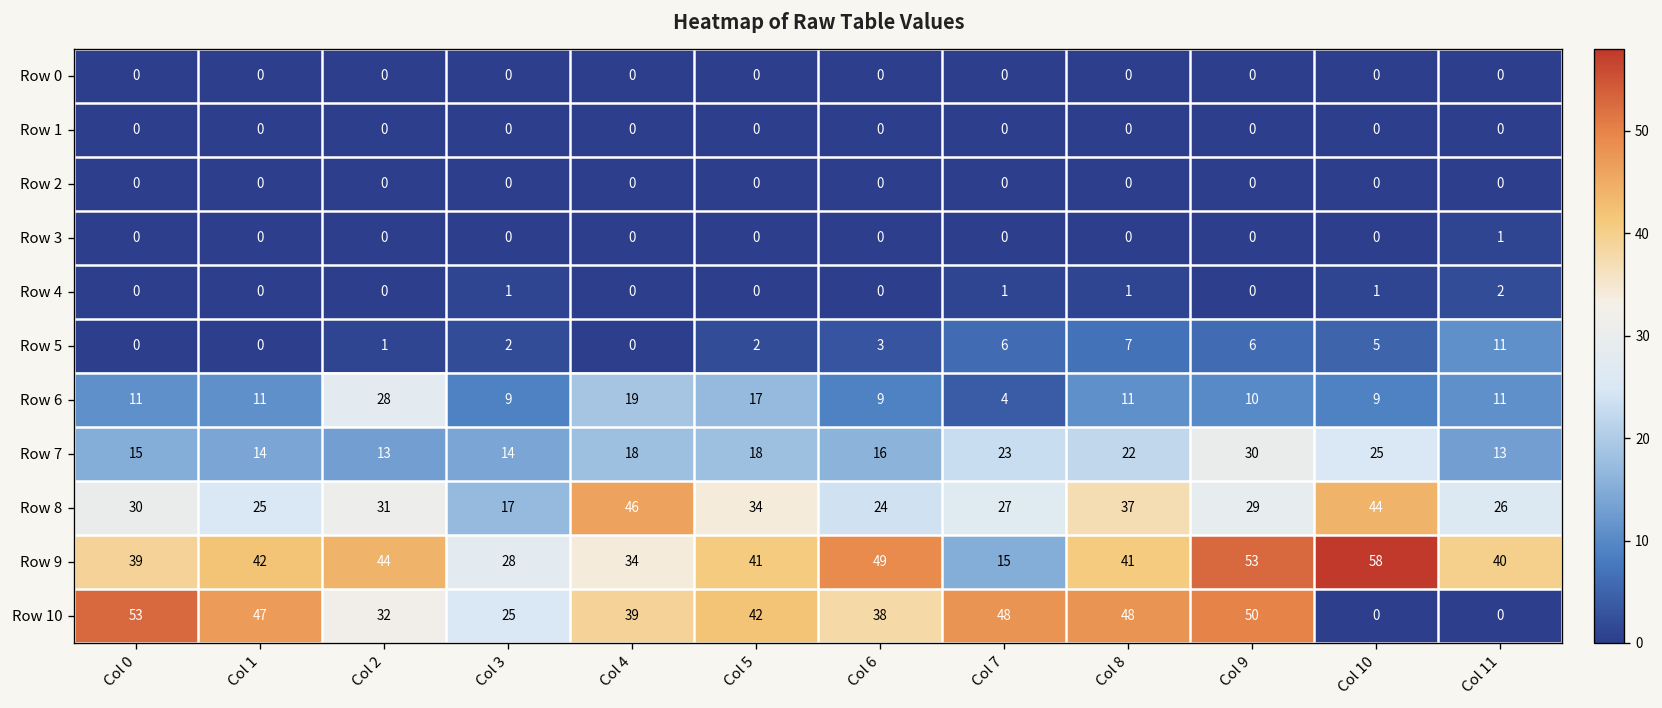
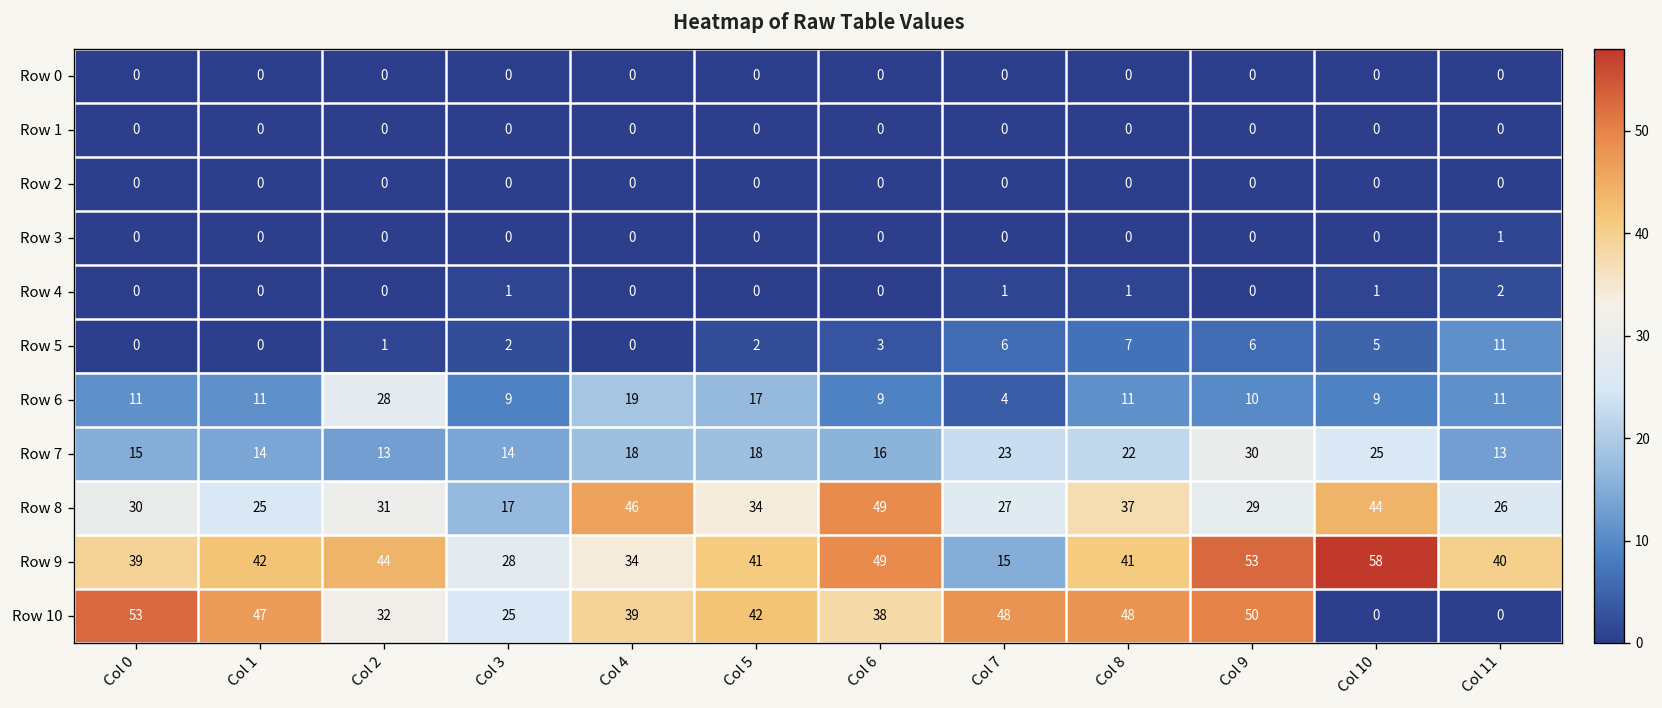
Row 8, Col 6: 24 -> 49
